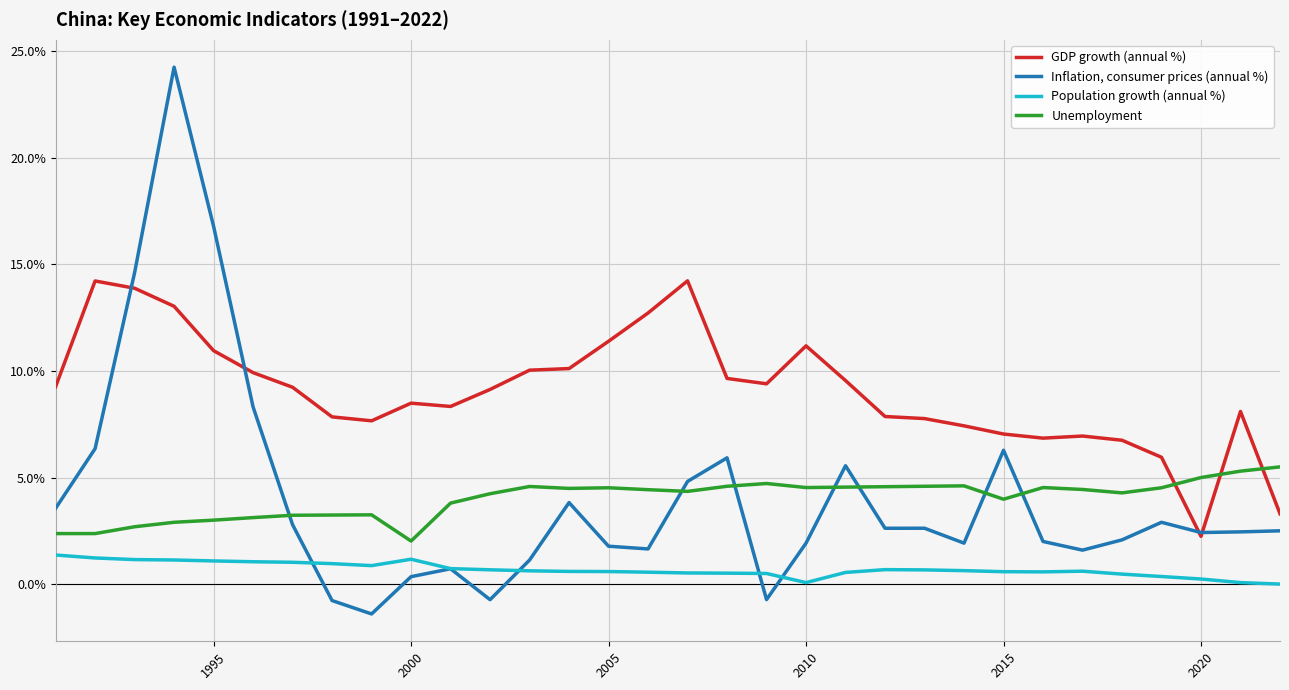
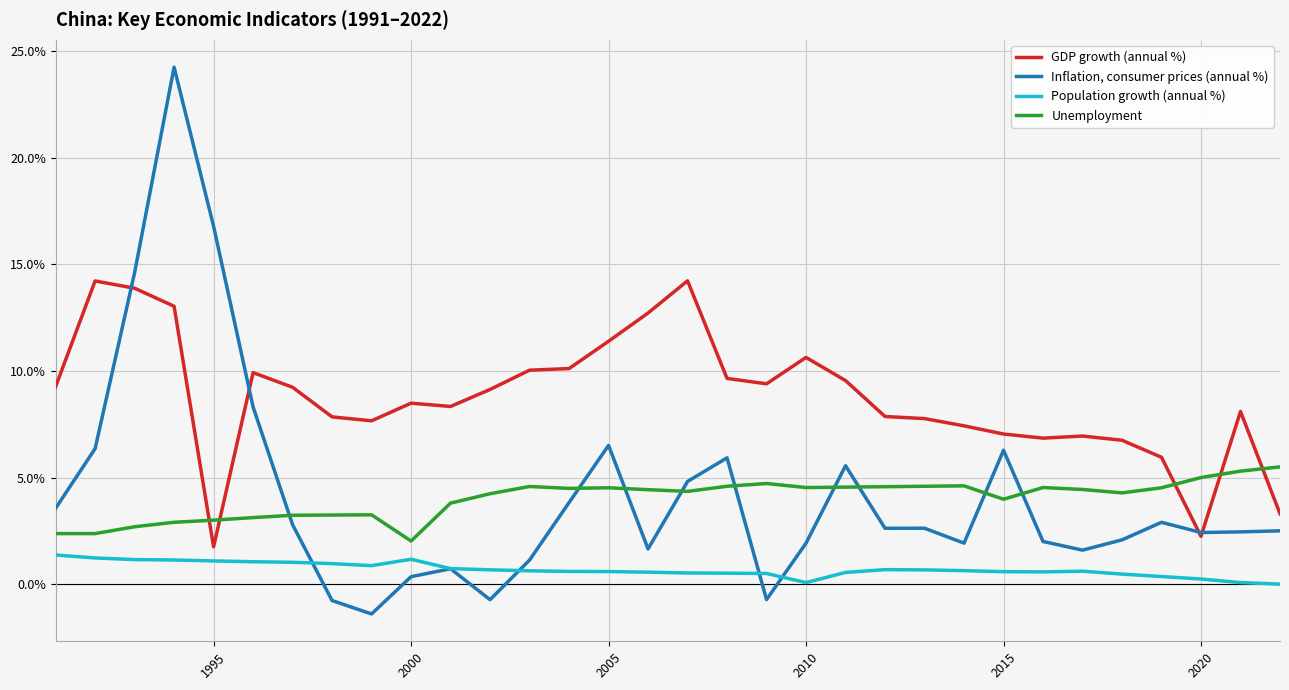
GDP growth (annual %), 1995: 11.0% -> 1.7%
Inflation, consumer prices (annual %), 2005: 1.8% -> 6.5%
GDP growth (annual %), 2010: 11.2% -> 10.6%
